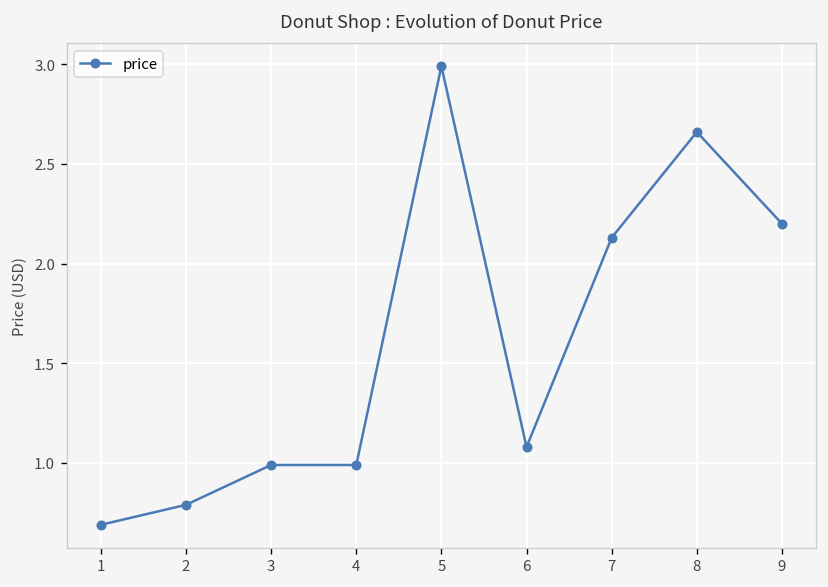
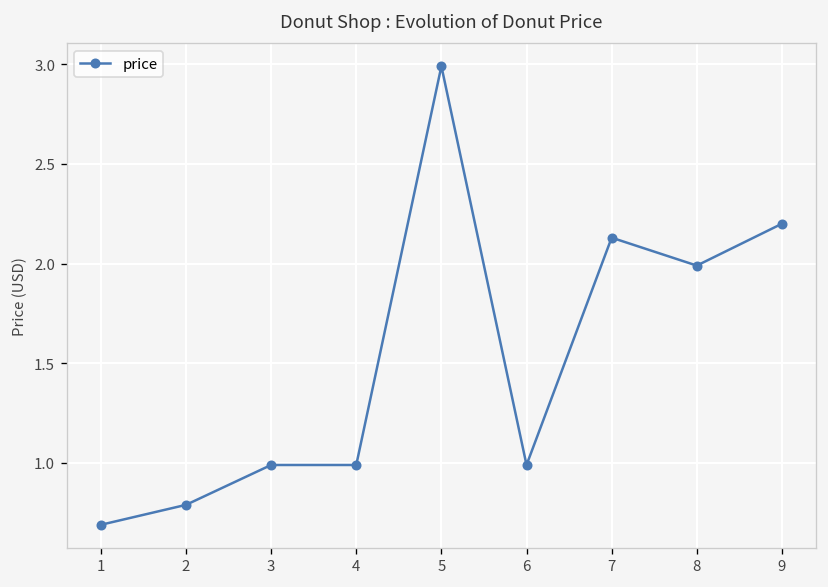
6: 1.08 -> 0.99
8: 2.66 -> 1.99
